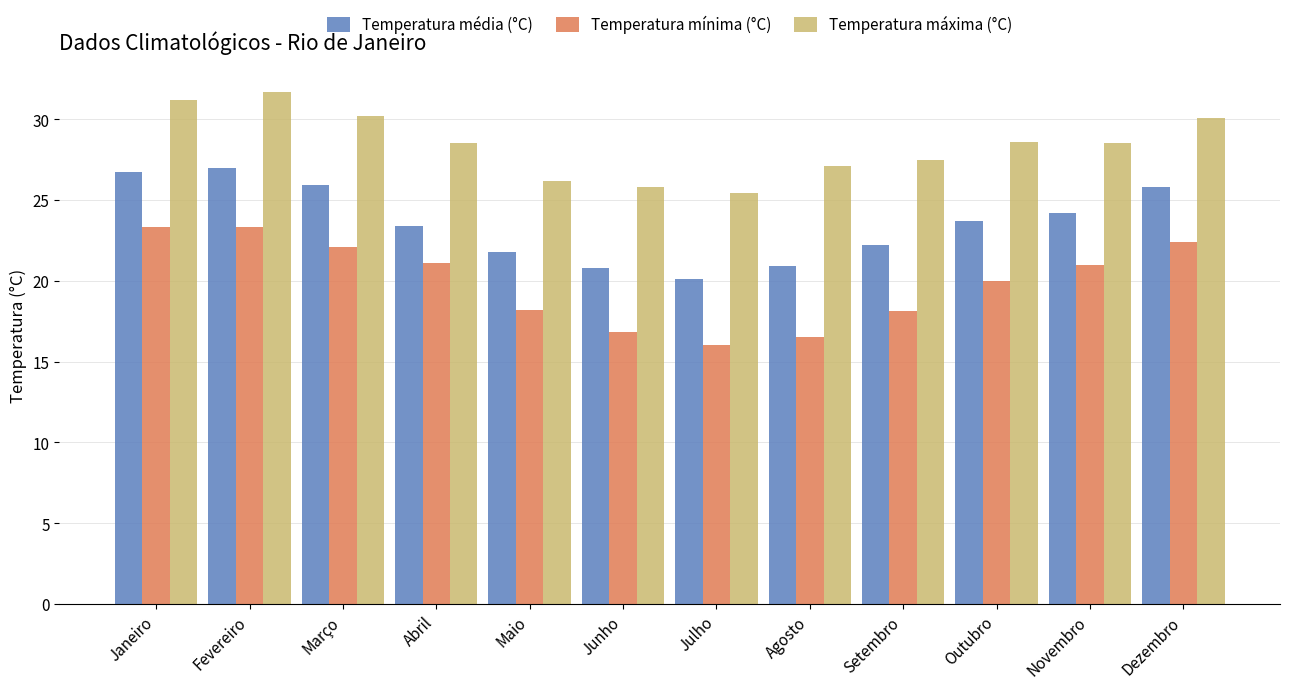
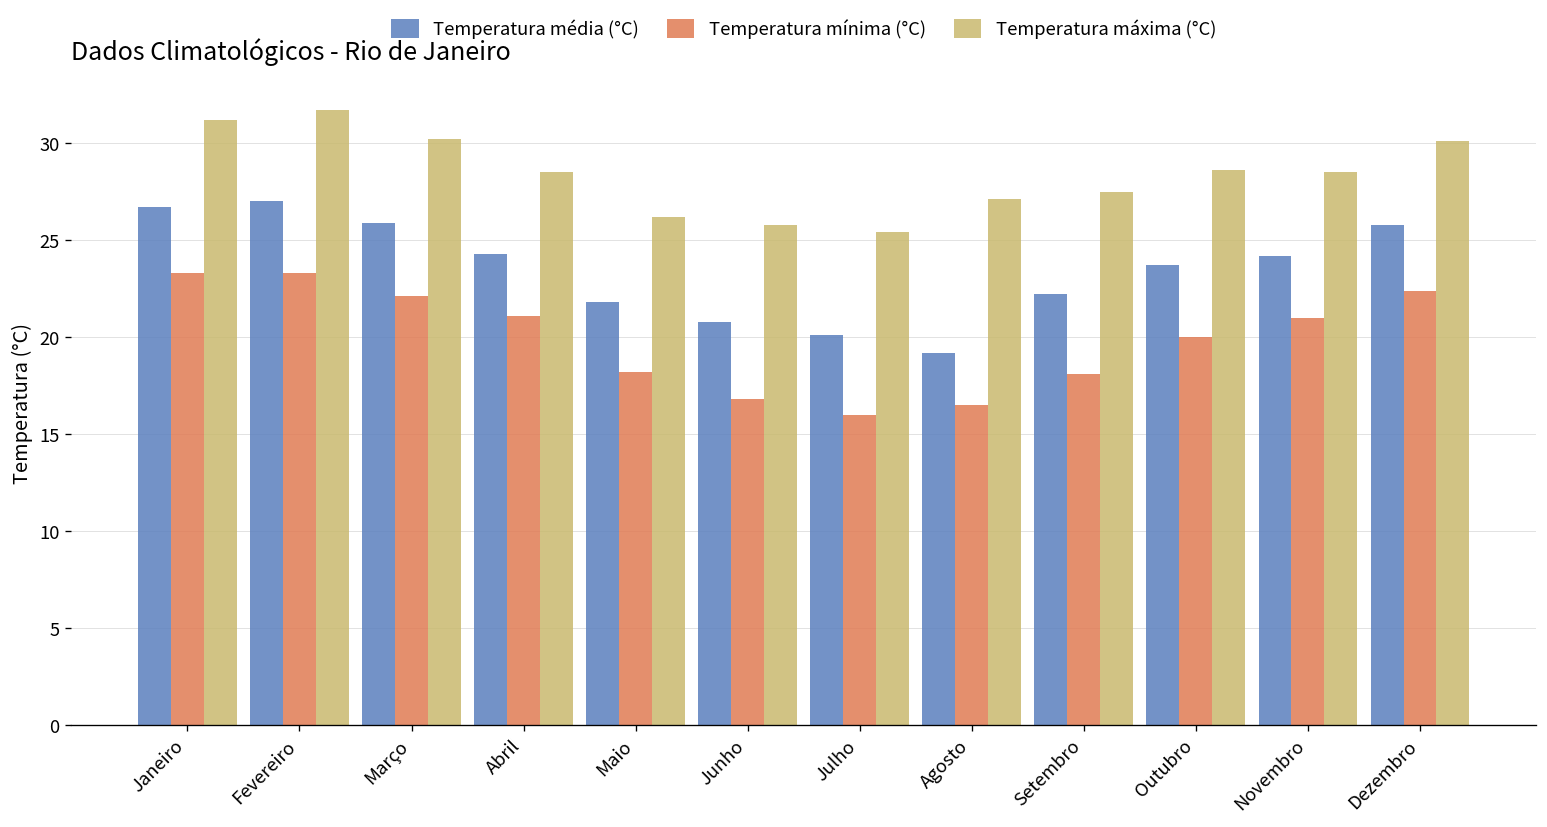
Temperatura média (°C), Abril: 23.4 -> 24.3
Temperatura média (°C), Agosto: 20.9 -> 19.2
